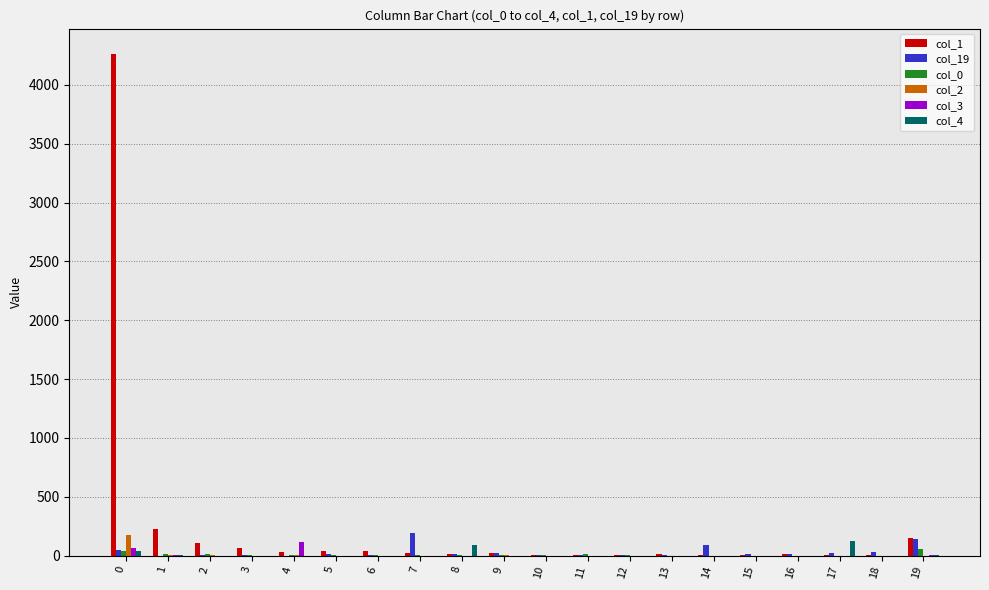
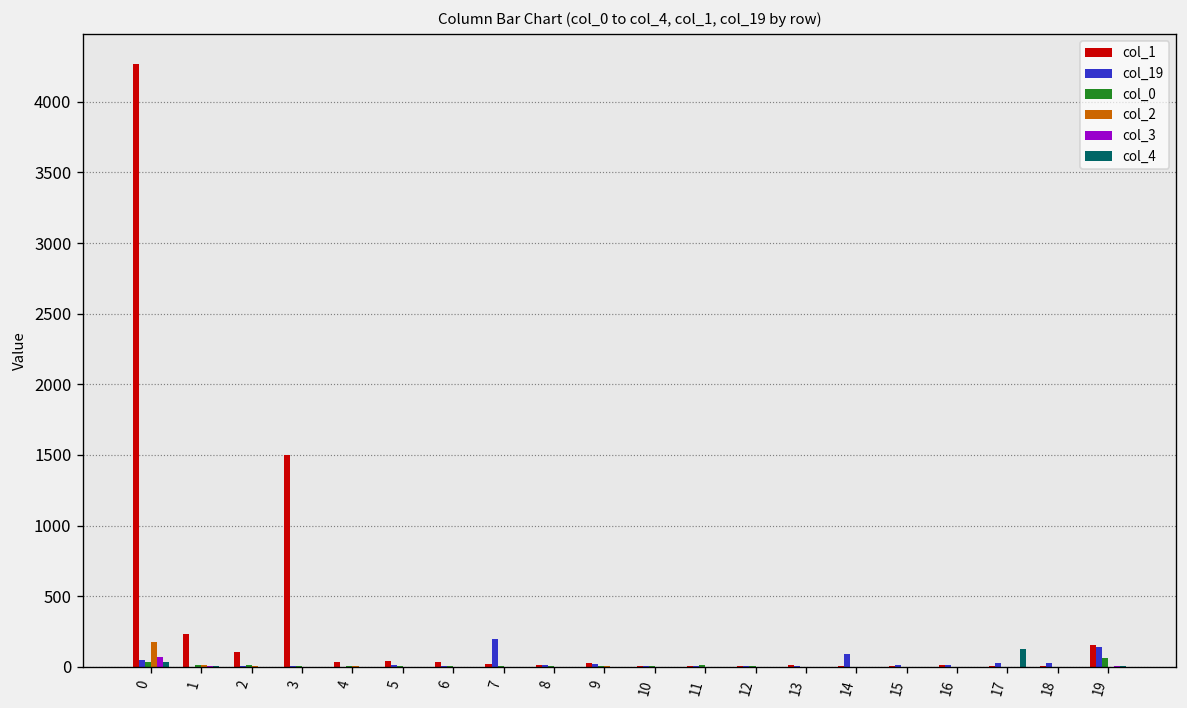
col_1, 3: 60 -> 1500
col_3, 4: 120 -> 0
col_4, 8: 90 -> 0
